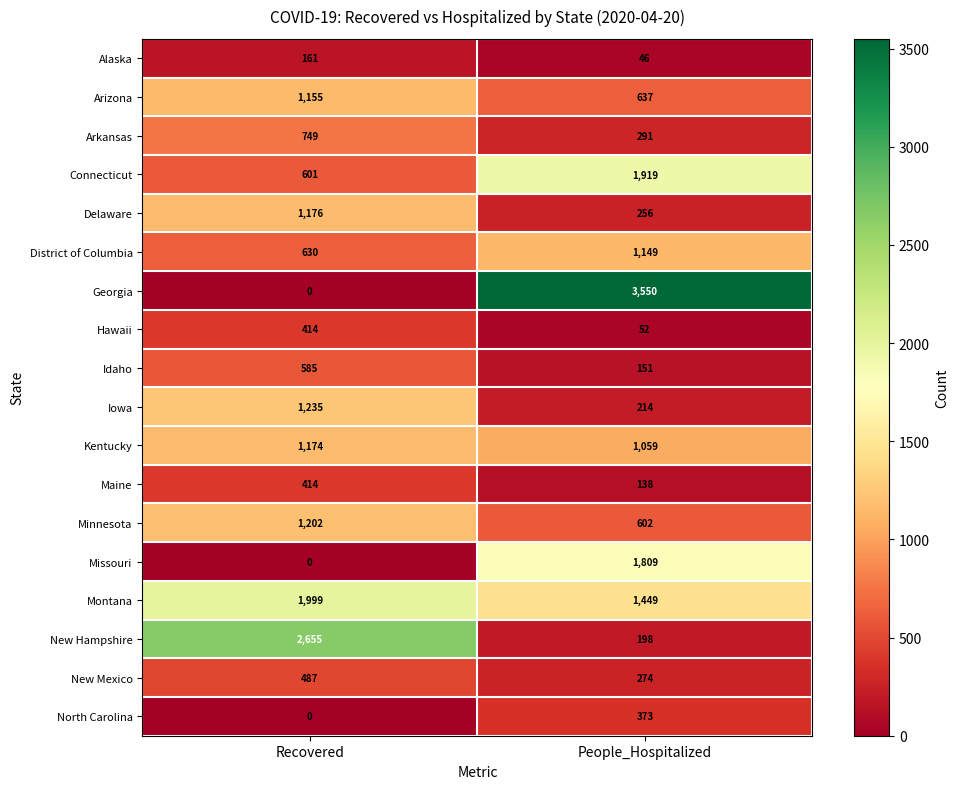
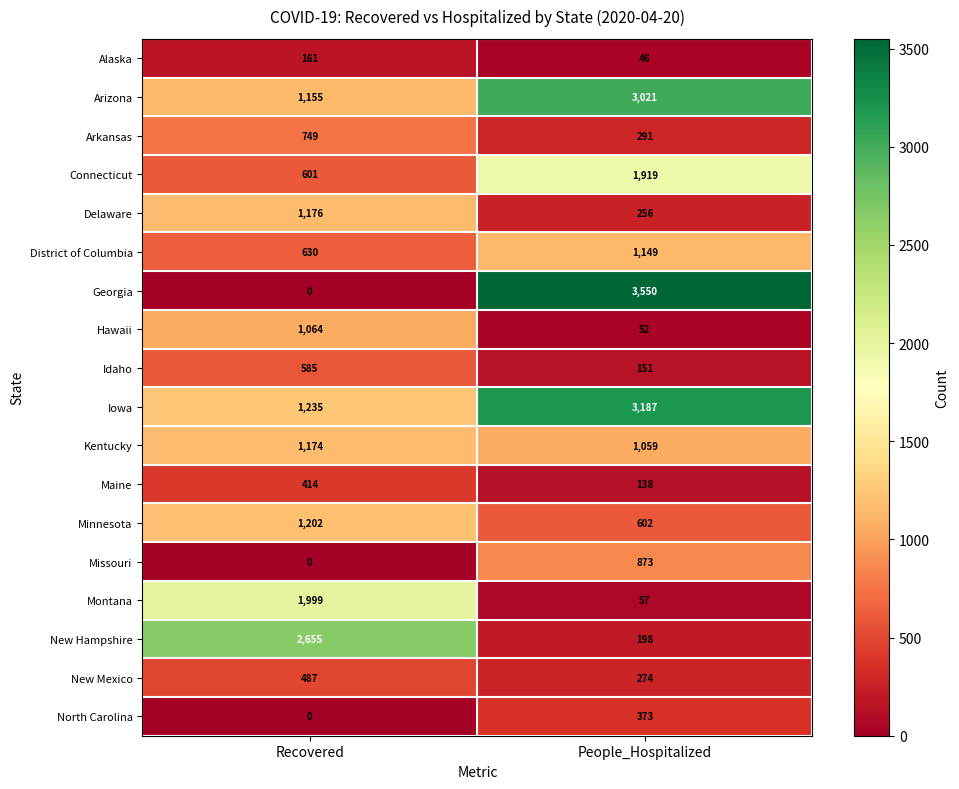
Arizona, People_Hospitalized: 637 -> 3,021
Hawaii, Recovered: 414 -> 1,064
Iowa, People_Hospitalized: 214 -> 3,187
Missouri, People_Hospitalized: 1,809 -> 873
Montana, People_Hospitalized: 1,449 -> 57
